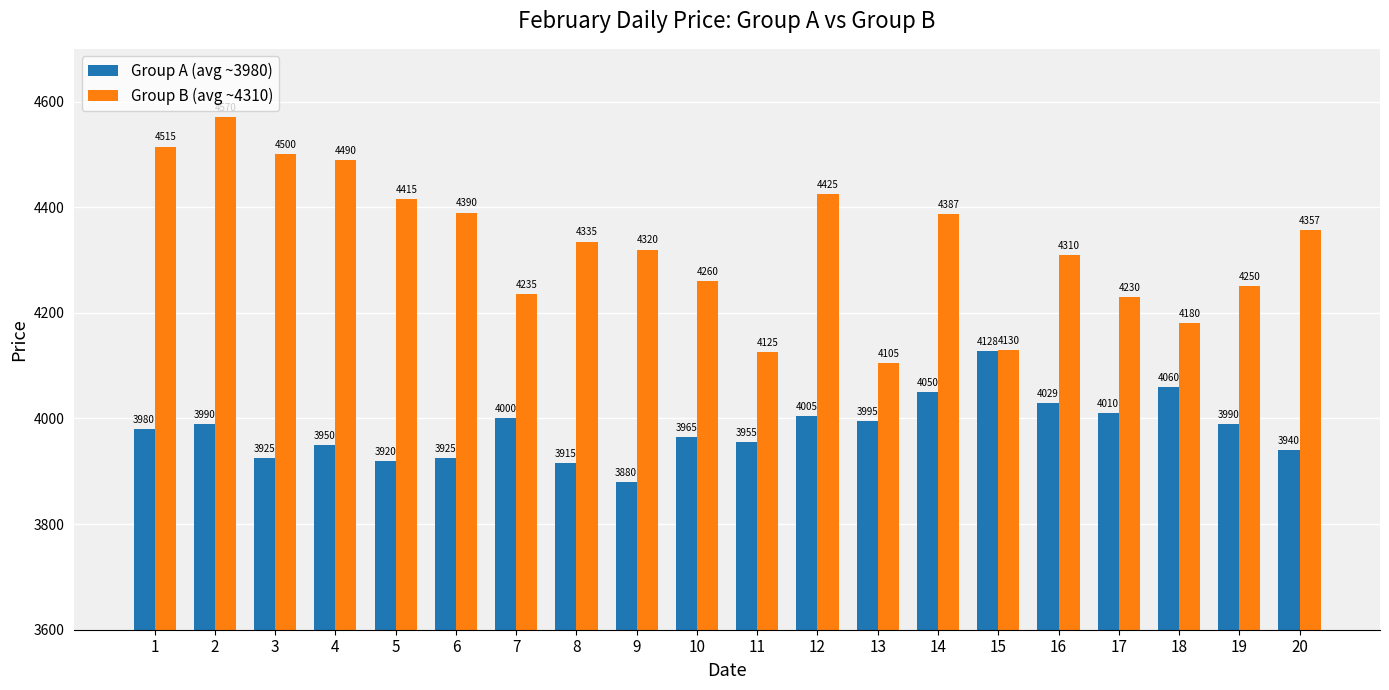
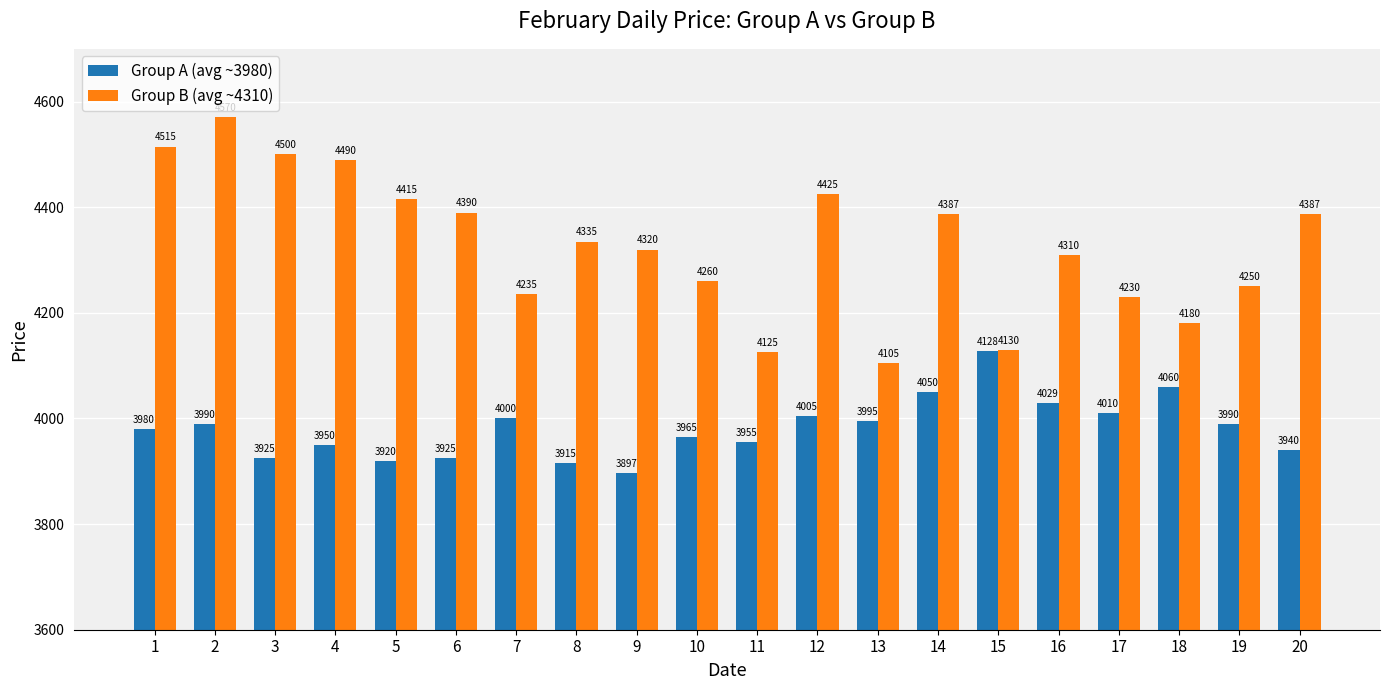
Group A (avg ~3980), 9: 3880 -> 3897
Group B (avg ~4310), 20: 4357 -> 4387
